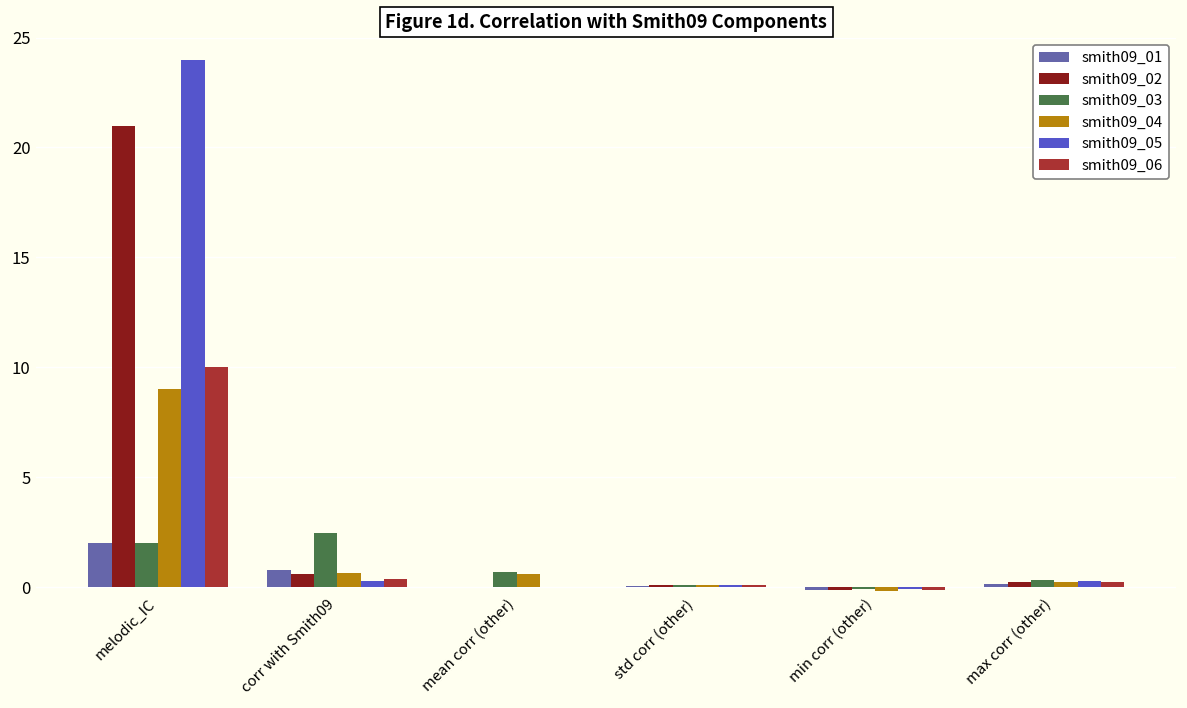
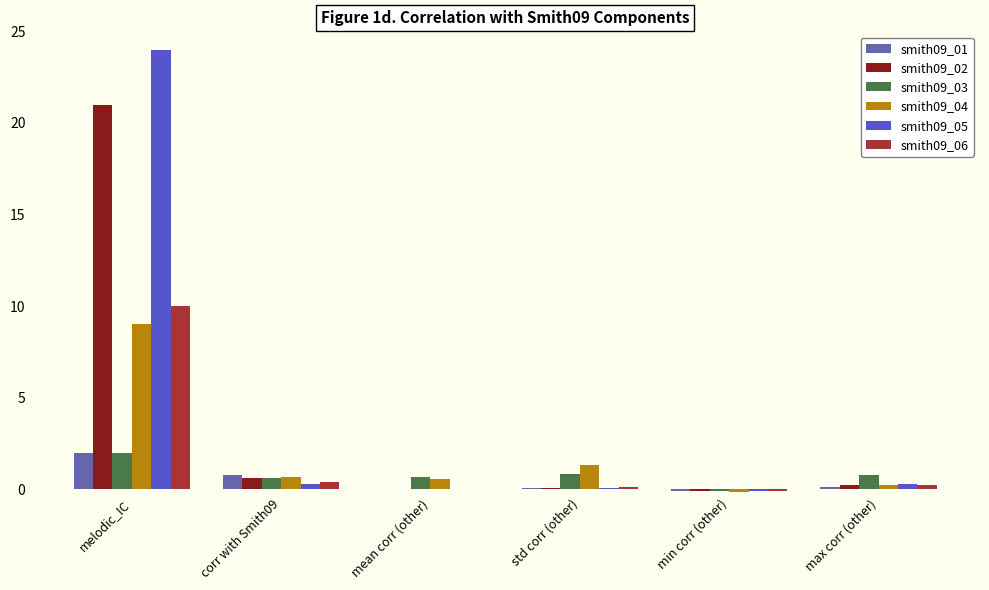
smith09_03, corr with Smith09: 2.5 -> 0.6
smith09_03, std corr (other): 0.1 -> 0.8
smith09_04, std corr (other): 0.1 -> 1.3
smith09_03, max corr (other): 0.3 -> 0.8
